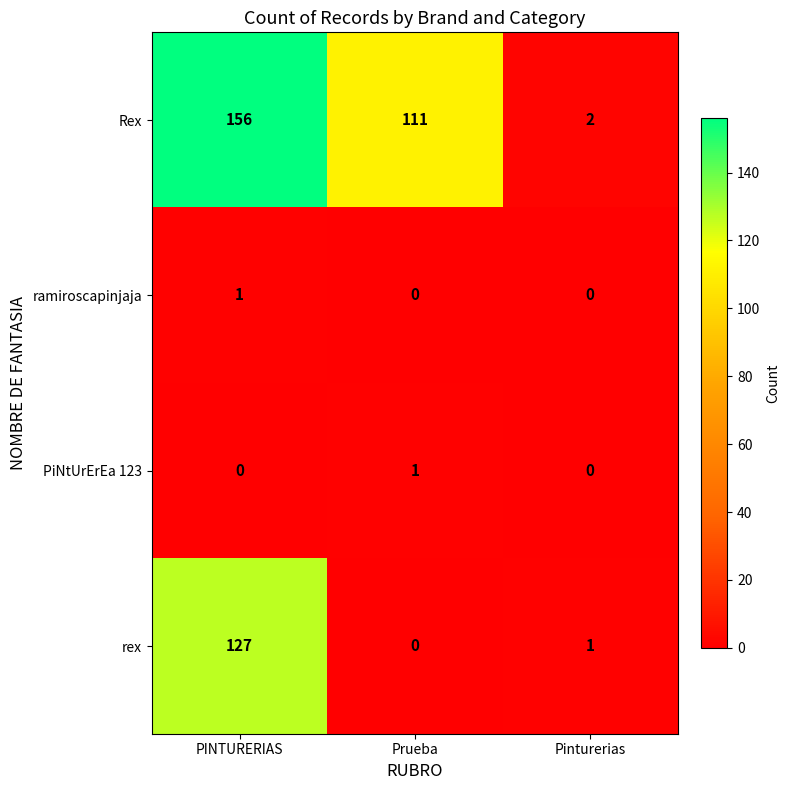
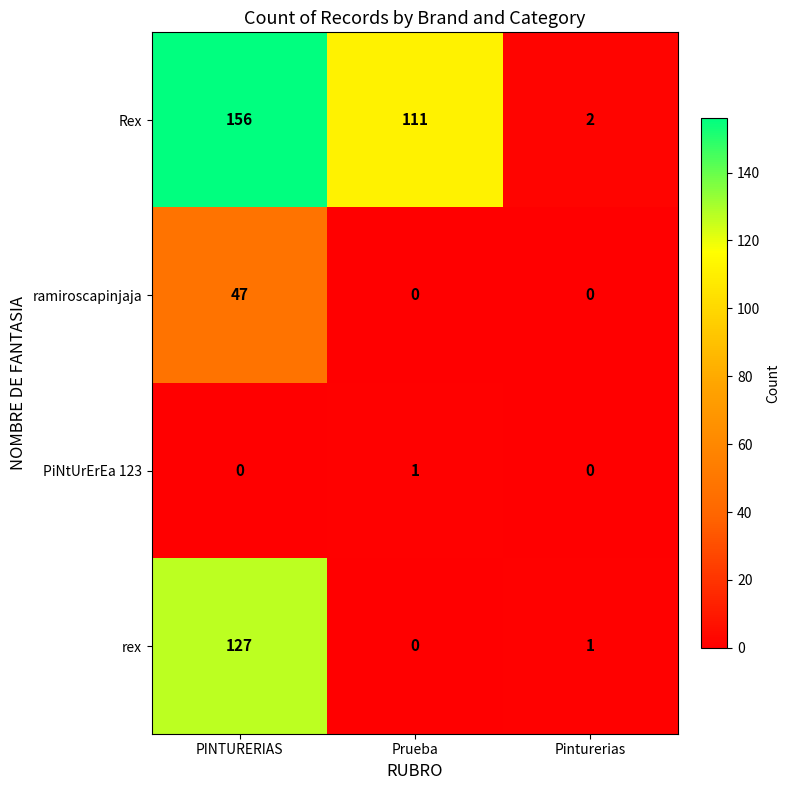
ramiroscapinjaja, PINTURERIAS: 1 -> 47
